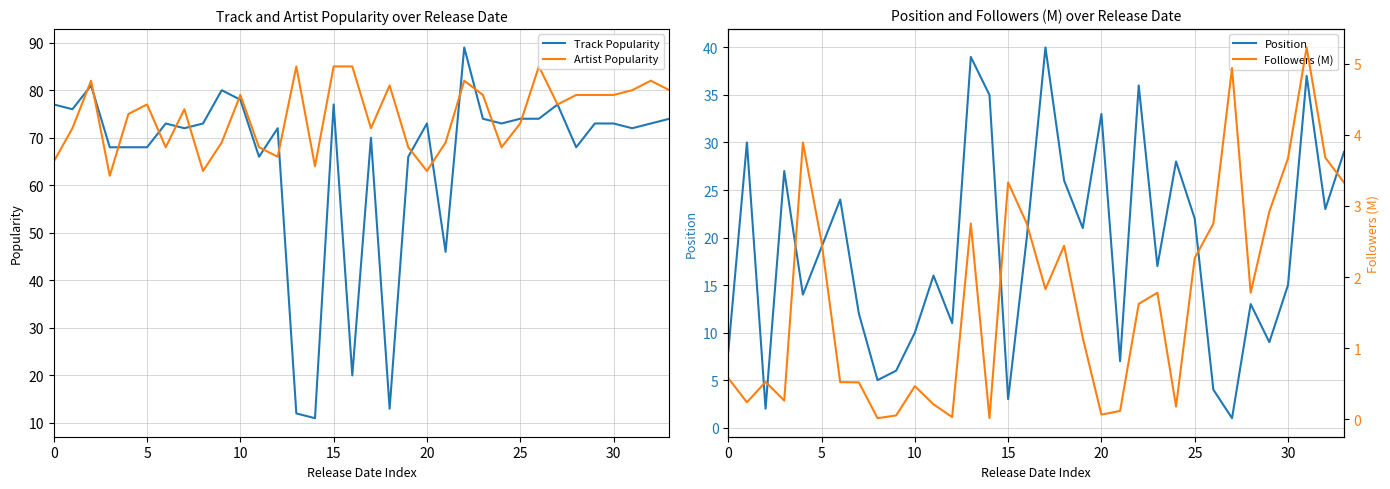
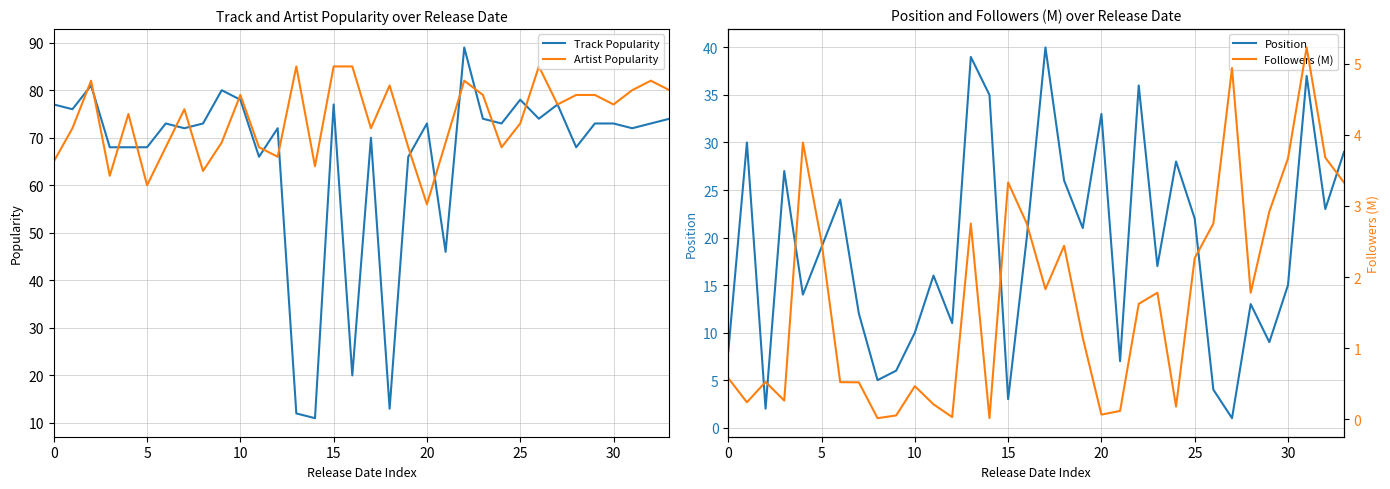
Track and Artist Popularity over Release Date, Artist Popularity, 5: 77 -> 60
Track and Artist Popularity over Release Date, Artist Popularity, 20: 63 -> 56
Track and Artist Popularity over Release Date, Track Popularity, 25: 74 -> 78
Track and Artist Popularity over Release Date, Artist Popularity, 30: 79 -> 77
